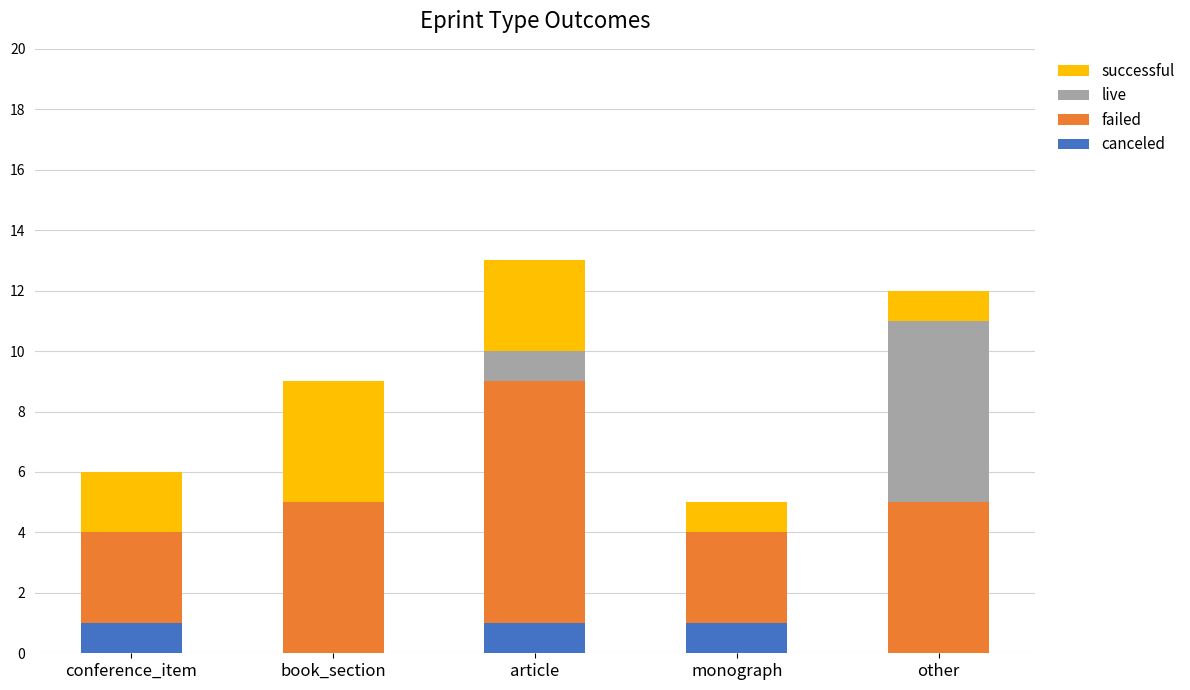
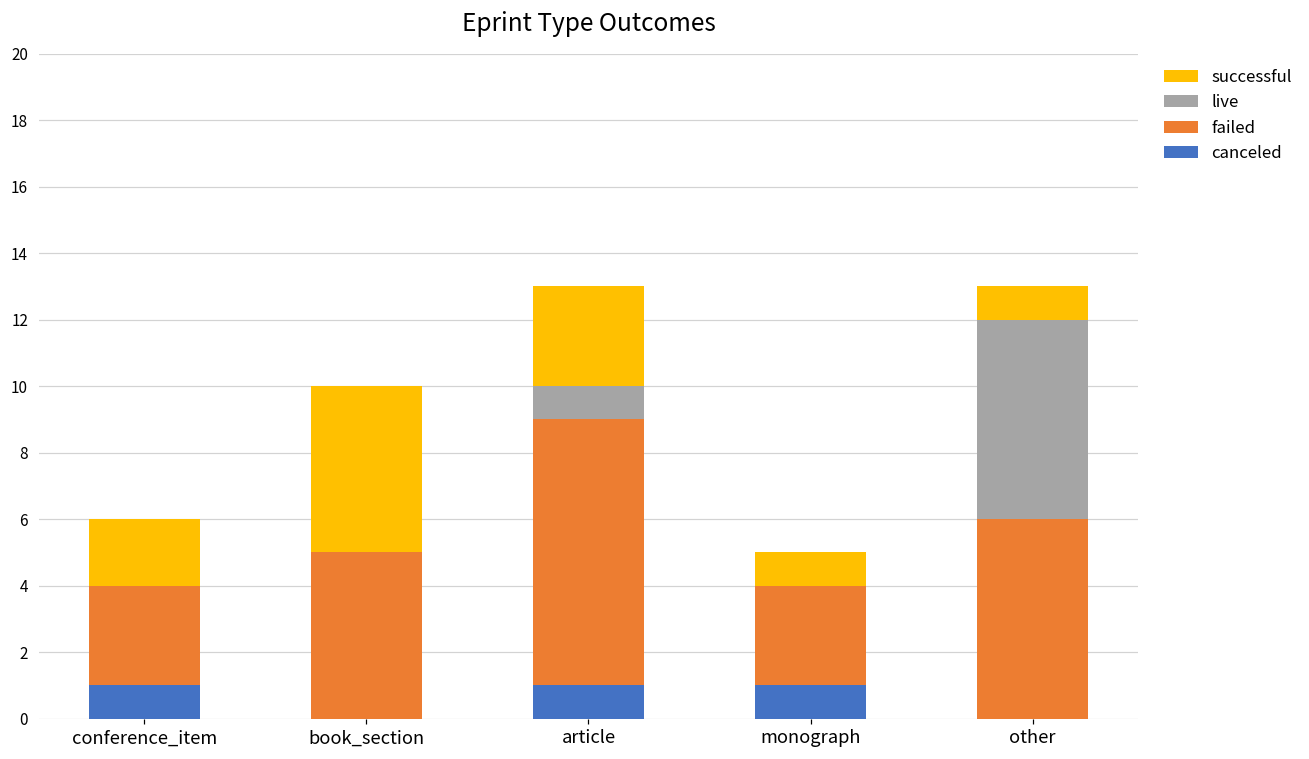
successful, book_section: 4 -> 5
failed, other: 5 -> 6
